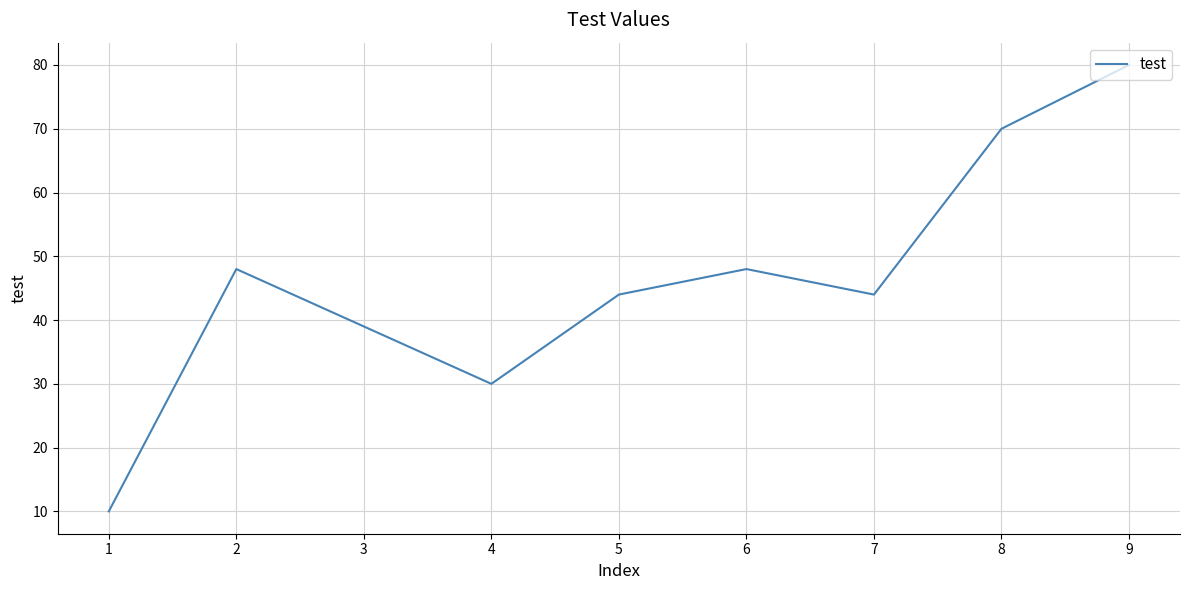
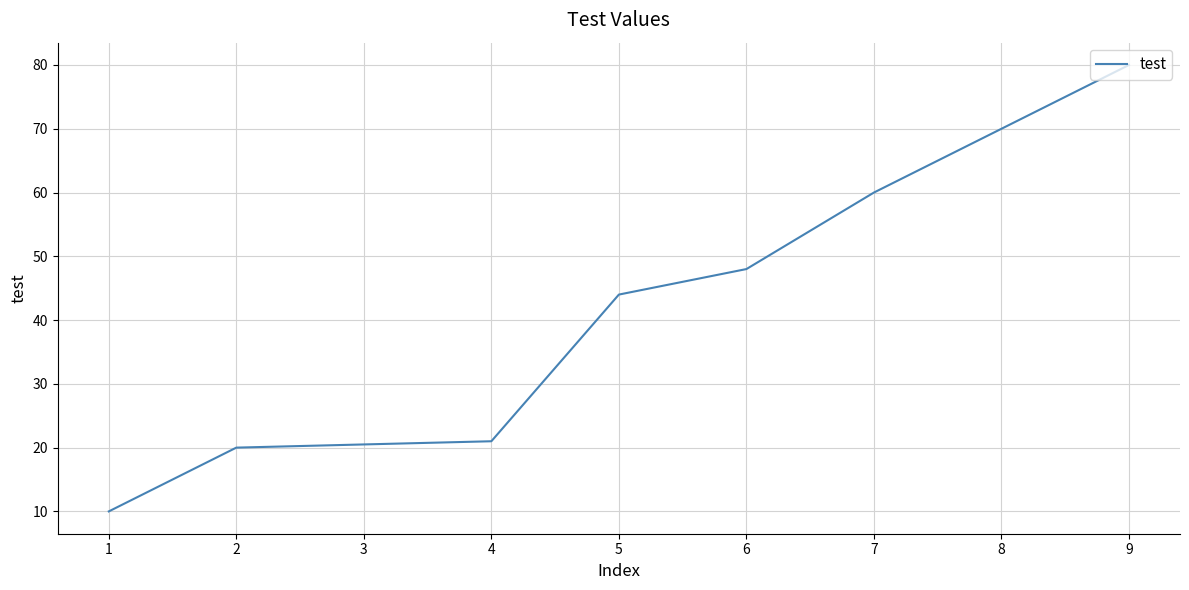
2: 48 -> 20
4: 30 -> 21
7: 44 -> 60
